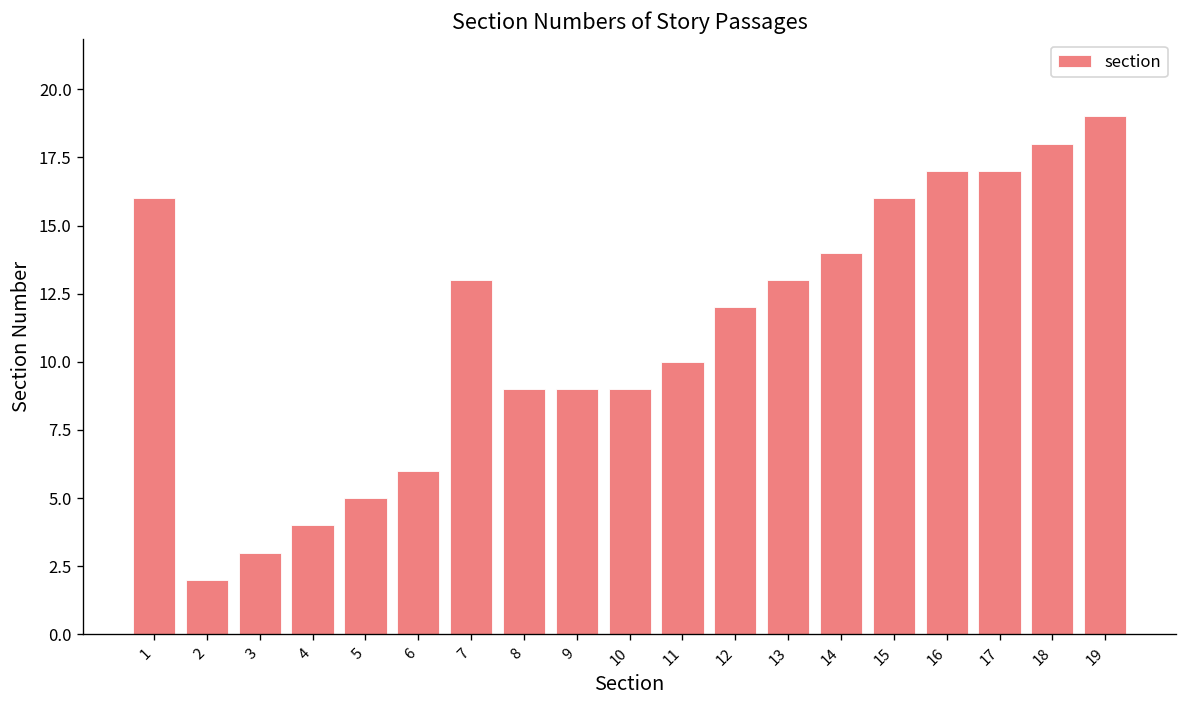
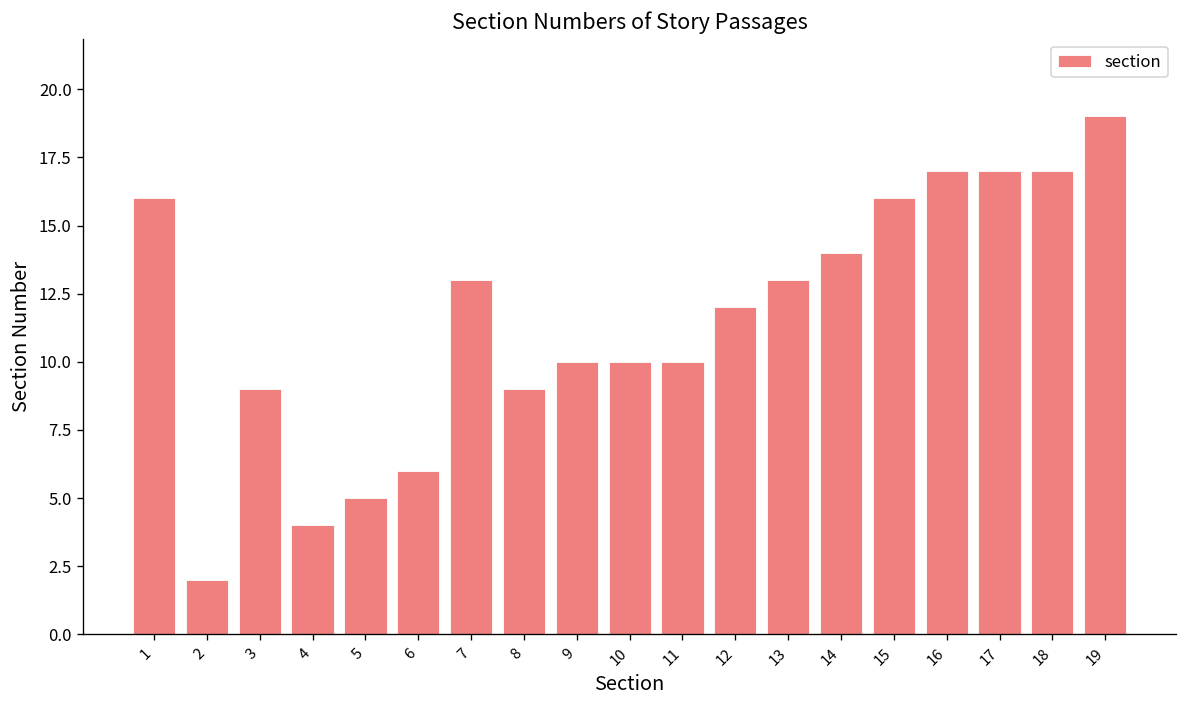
3: 3 -> 9
9: 9 -> 10
10: 9 -> 10
18: 18 -> 17
